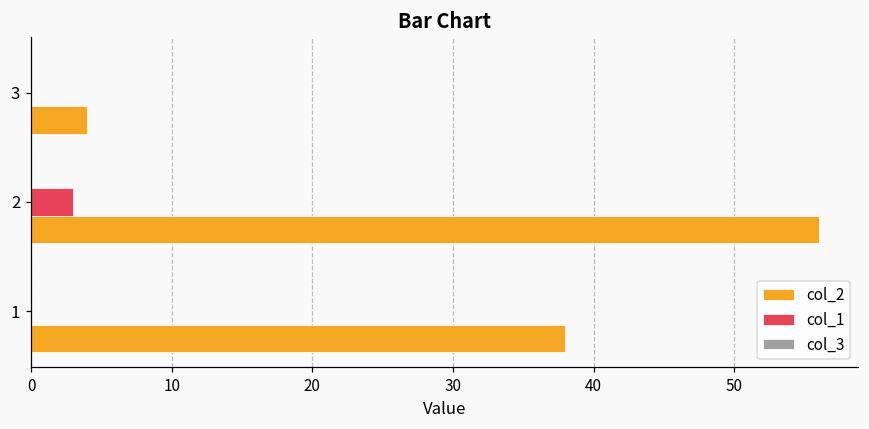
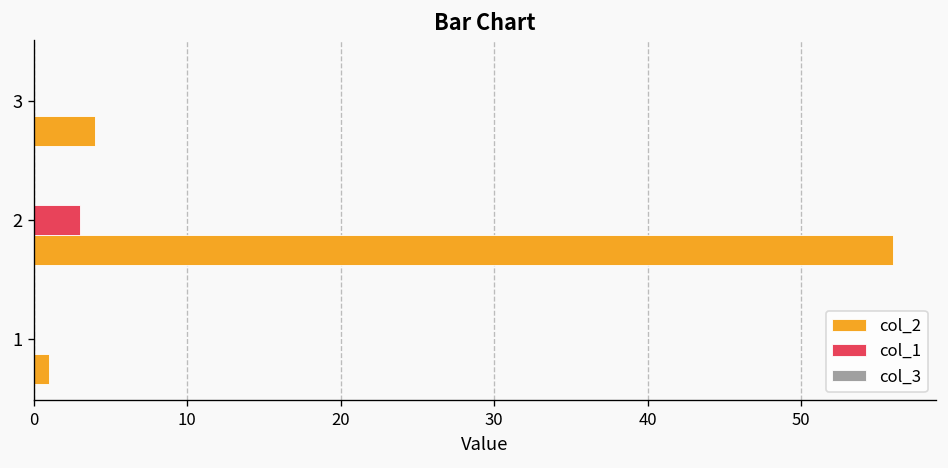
col_2, 1: 38 -> 1
